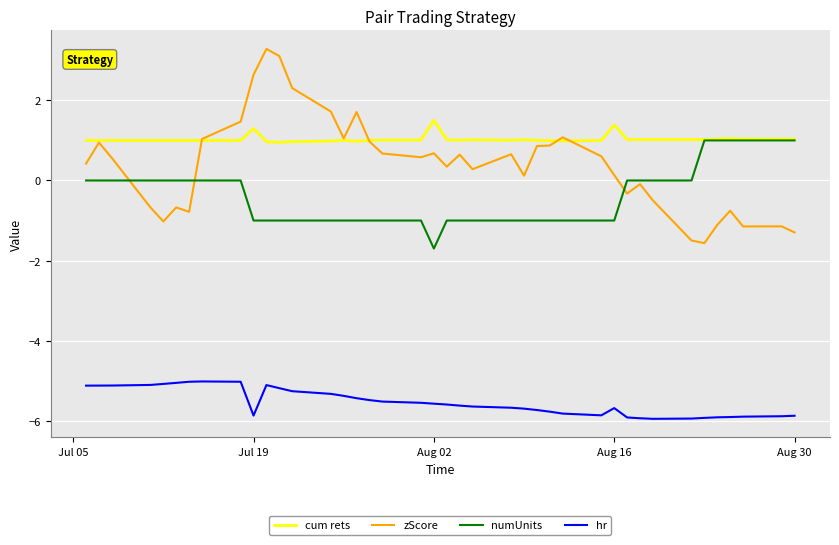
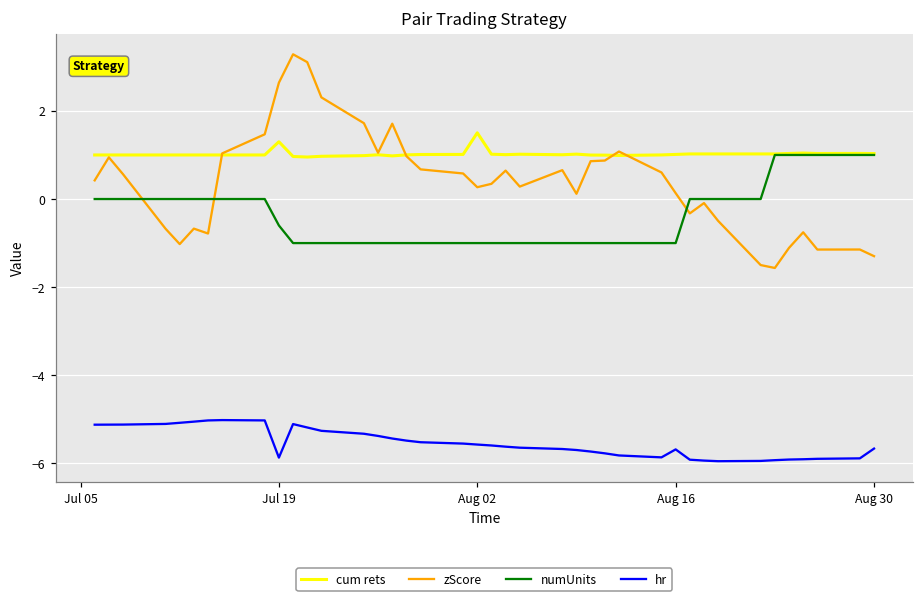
numUnits, Jul 19: -1.0 -> -0.6
zScore, Aug 02: 0.7 -> 0.3
numUnits, Aug 02: -1.7 -> -1.0
cum rets, Aug 16: 1.4 -> 1.0
hr, Aug 30: -5.9 -> -5.7
